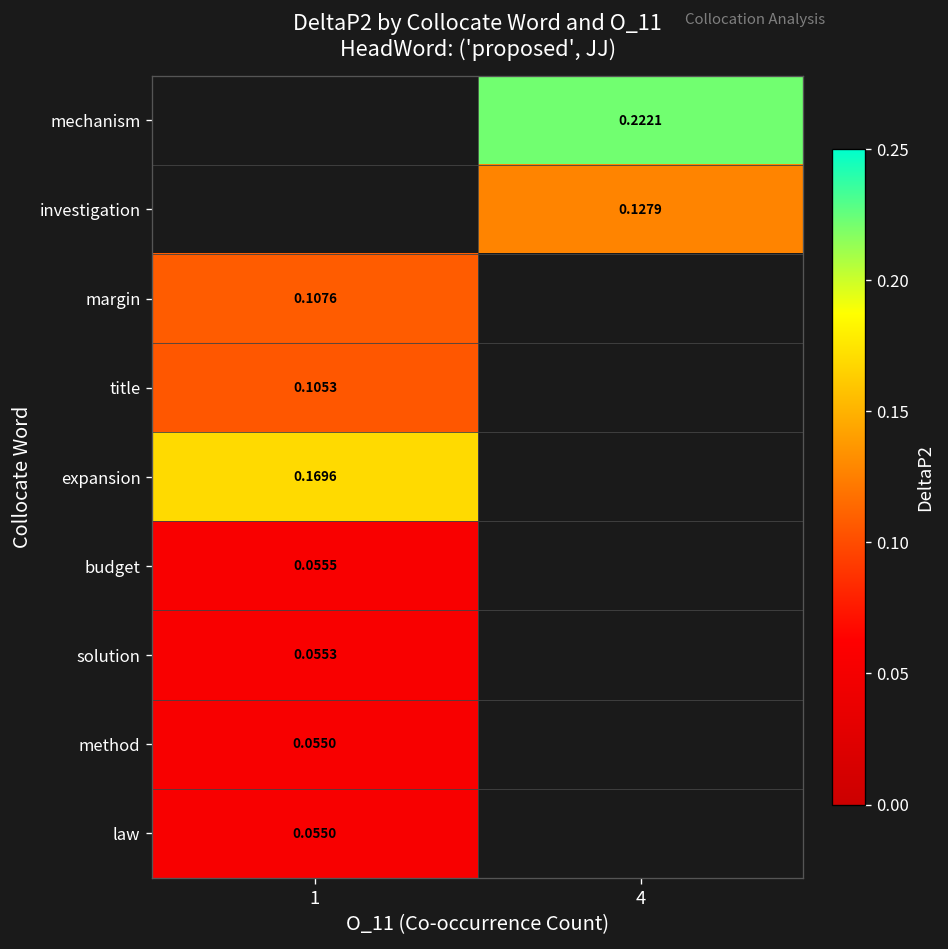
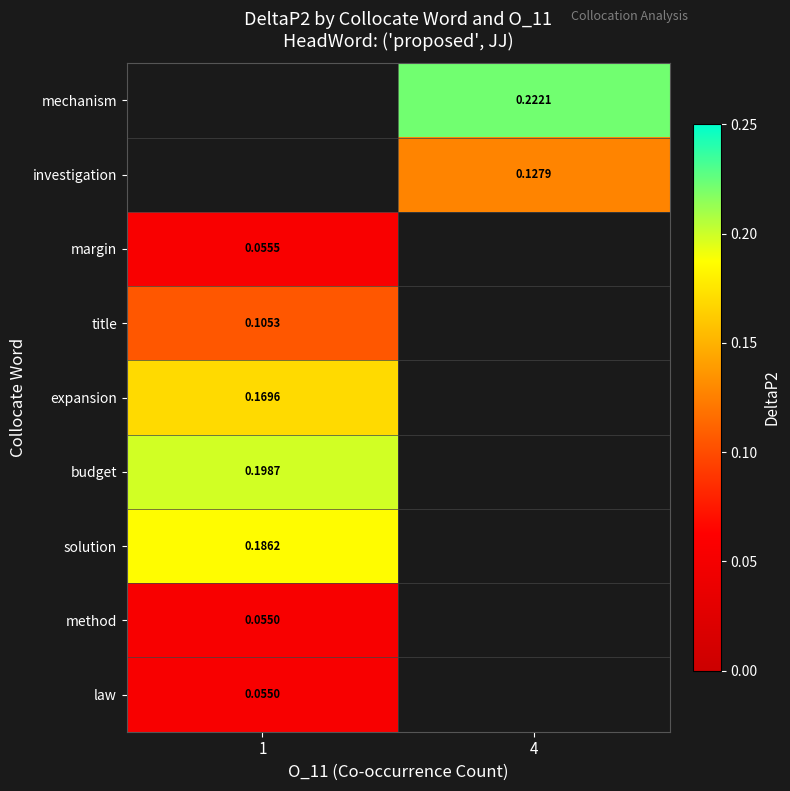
margin, 1: 0.1076 -> 0.0555
budget, 1: 0.0555 -> 0.1987
solution, 1: 0.0553 -> 0.1862
